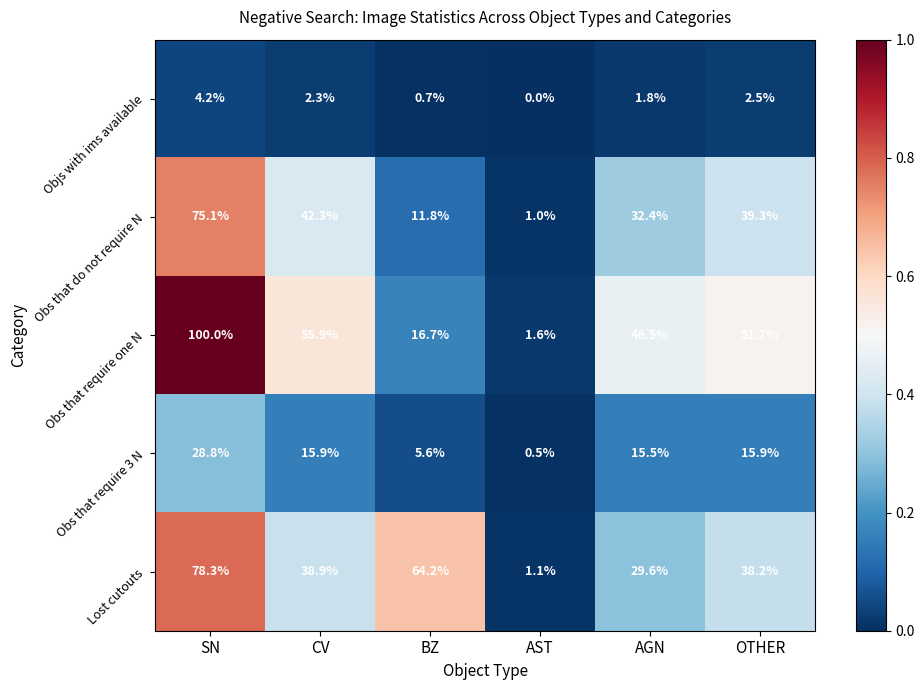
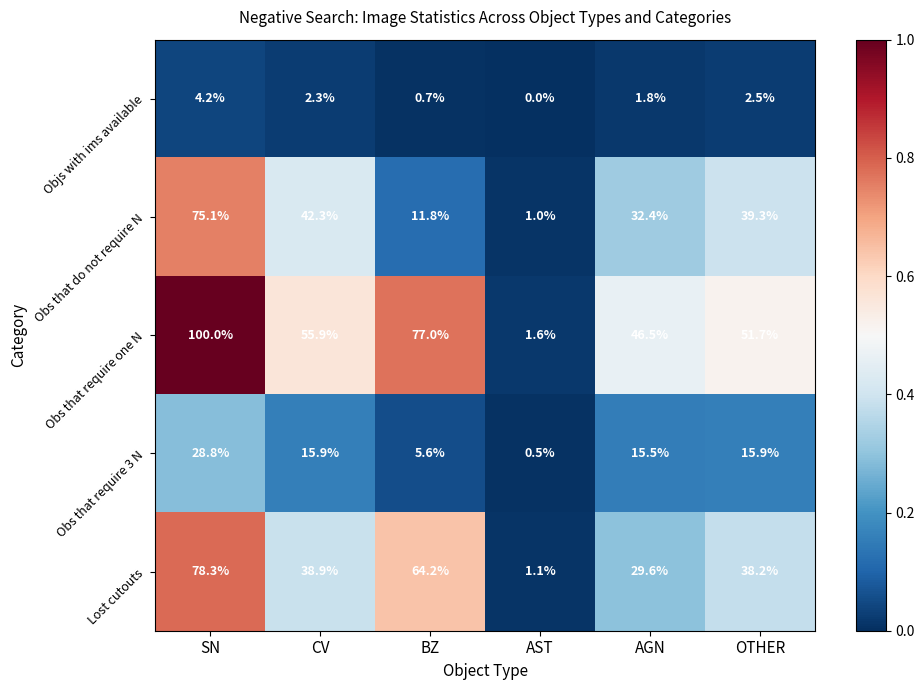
Obs that require one N, BZ: 16.7% -> 77.0%
